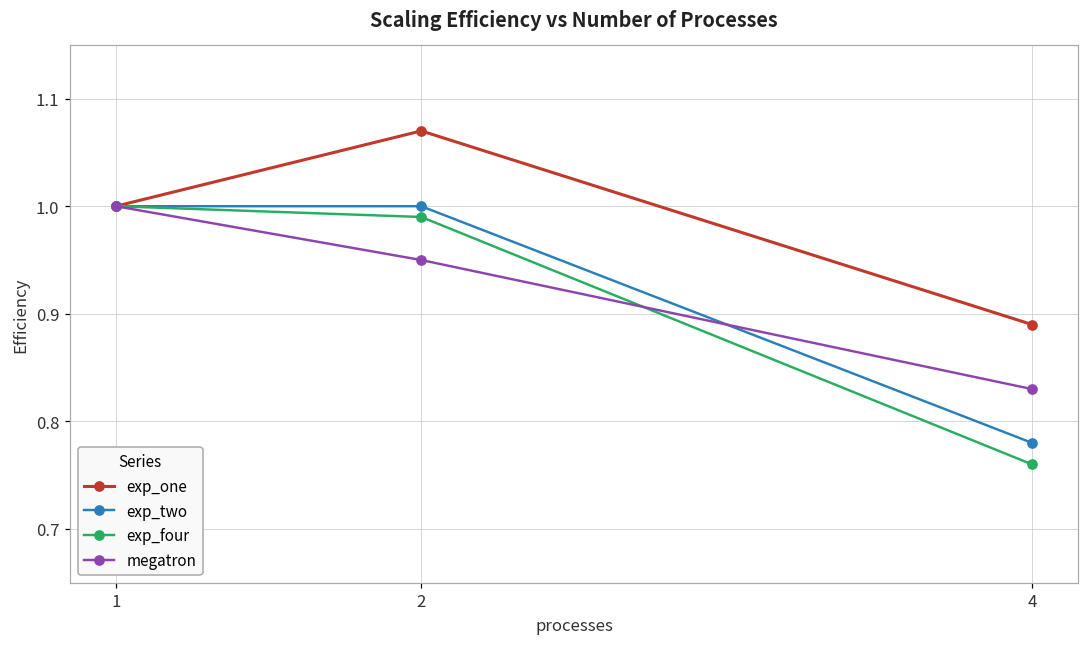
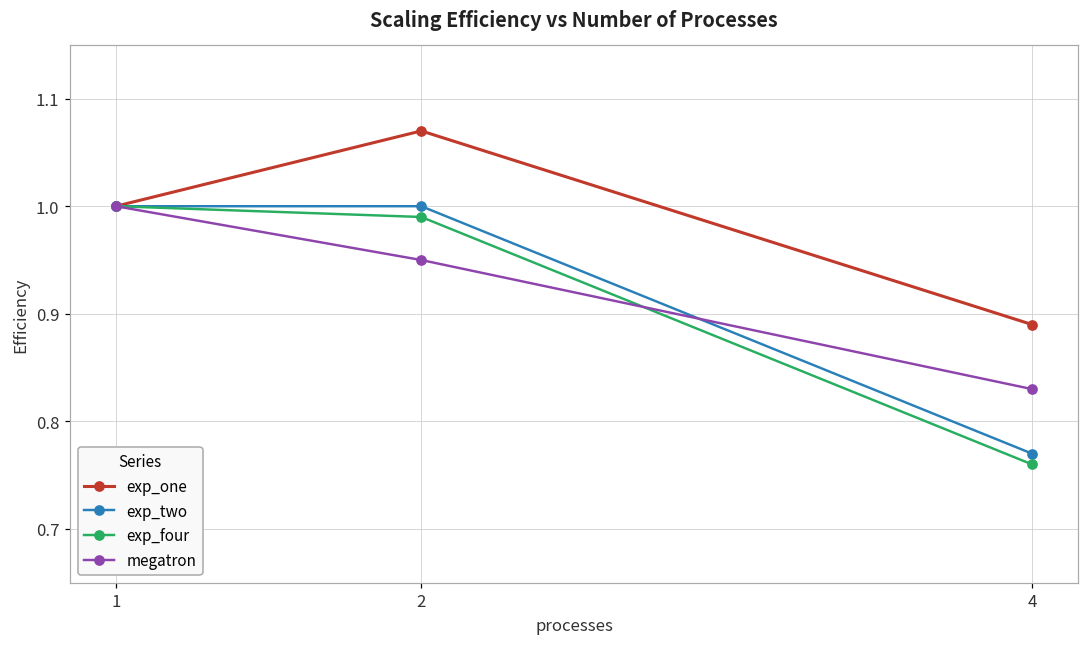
exp_two, 4: 0.78 -> 0.77
